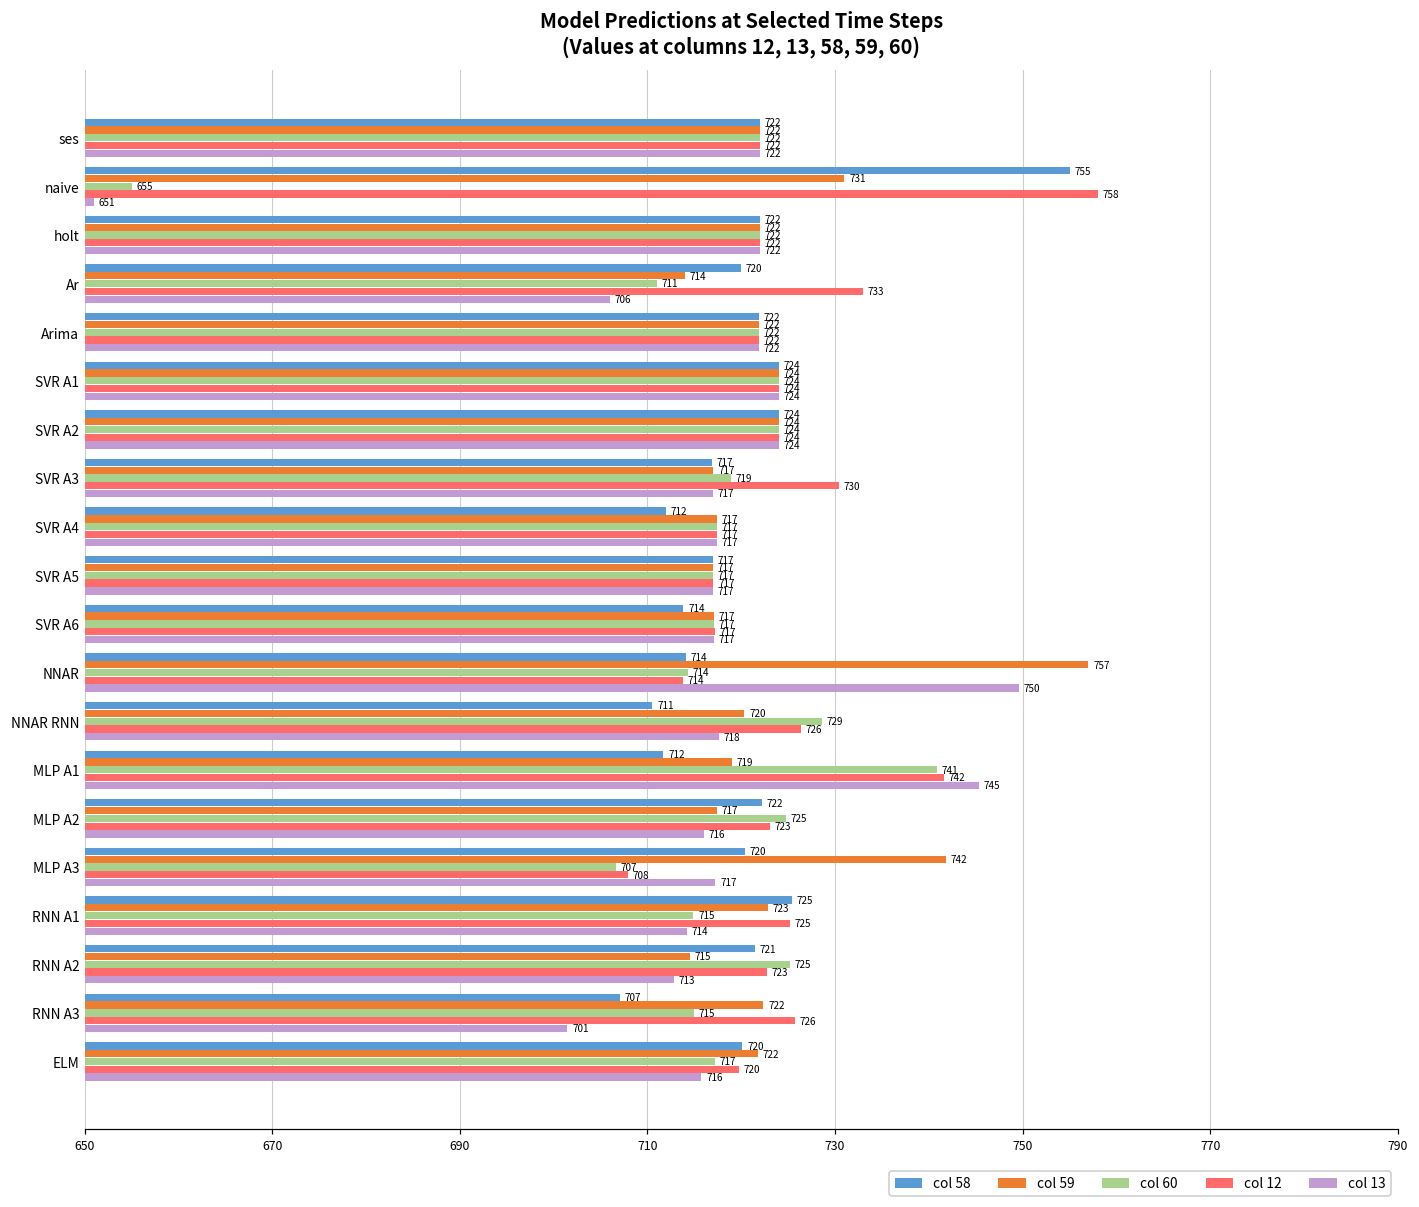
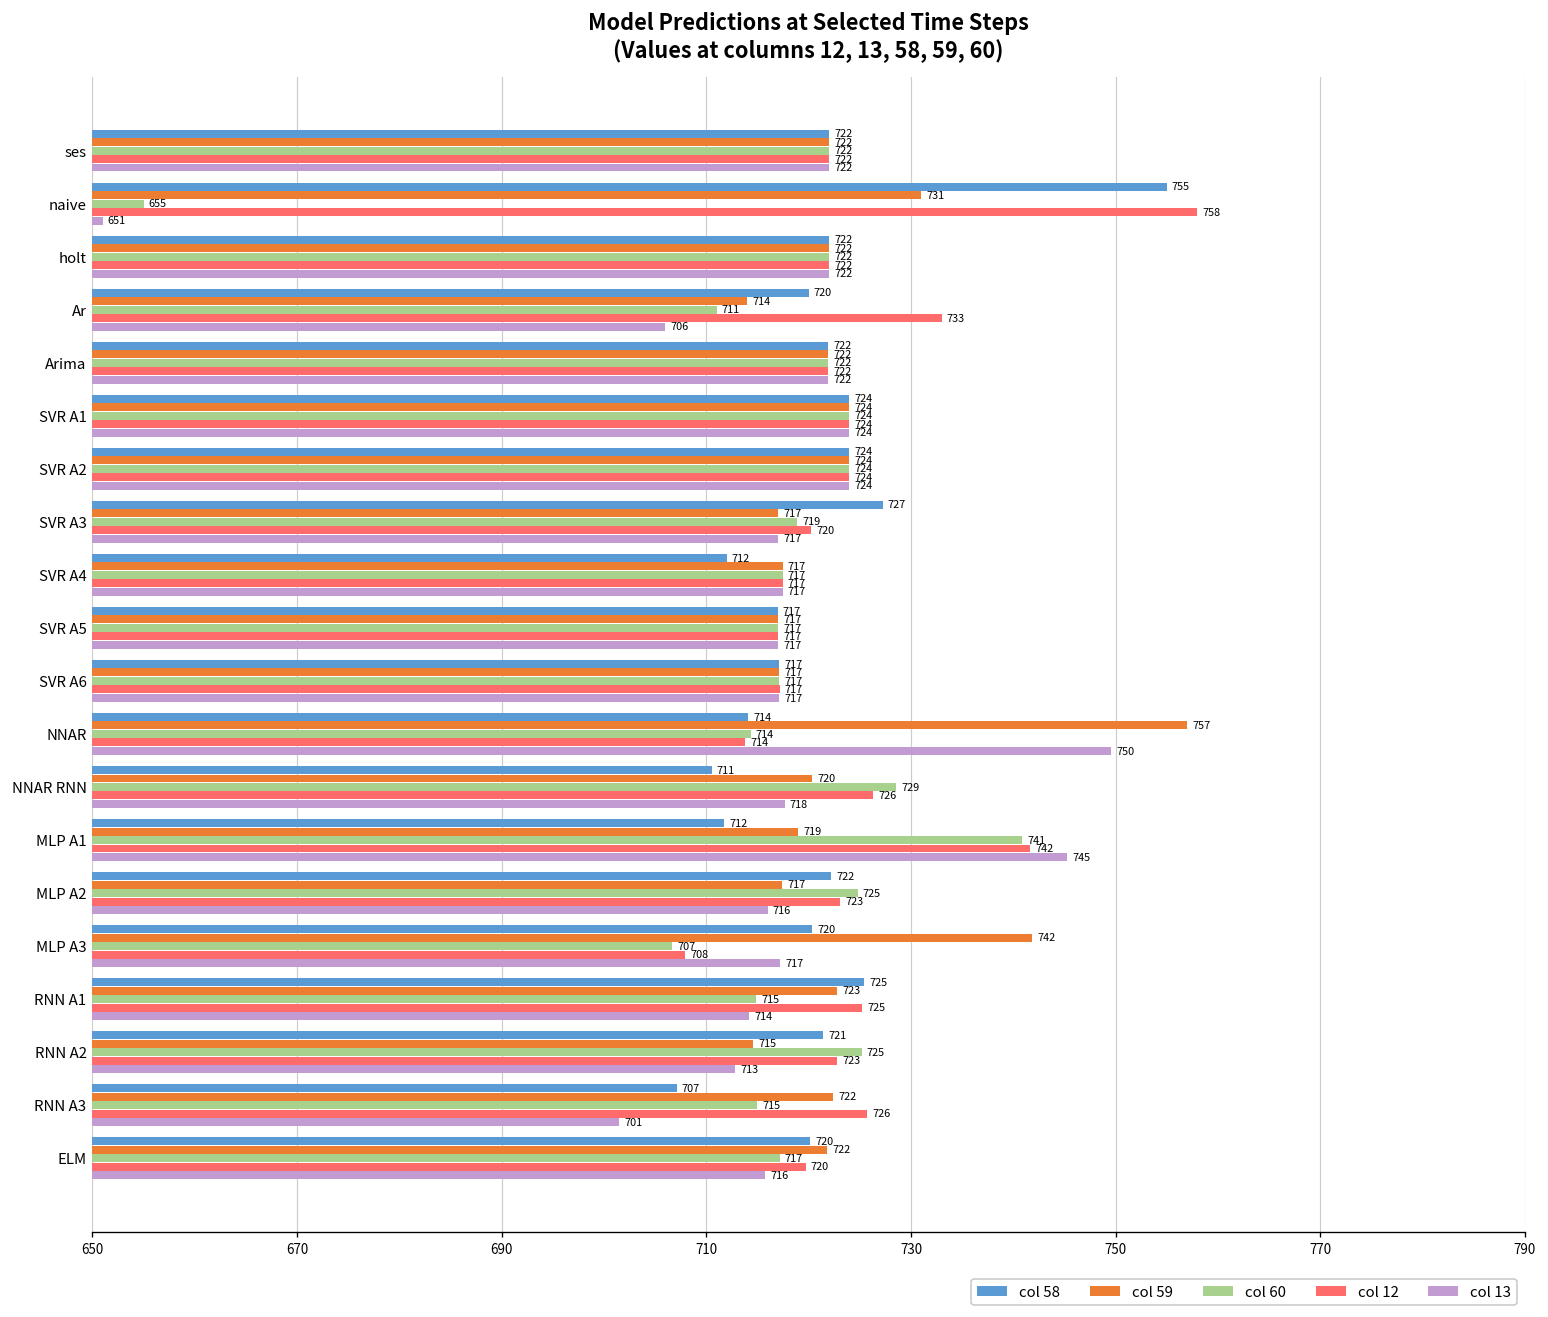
col 58, SVR A3: 717 -> 727
col 12, SVR A3: 730 -> 720
col 58, SVR A6: 714 -> 717
